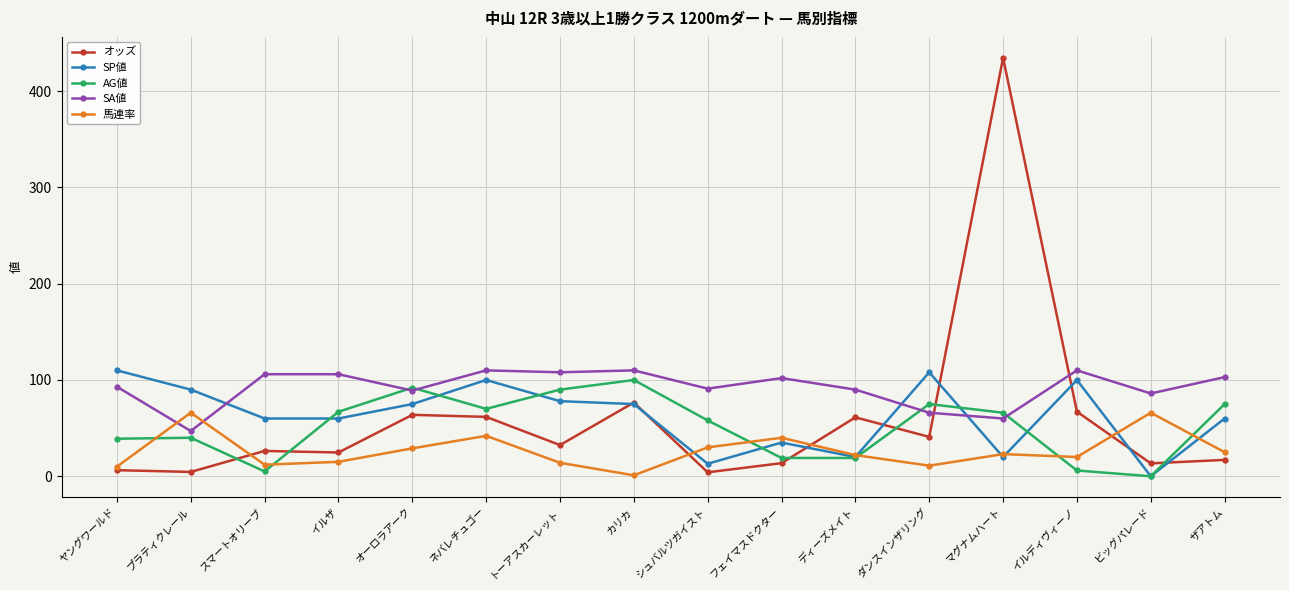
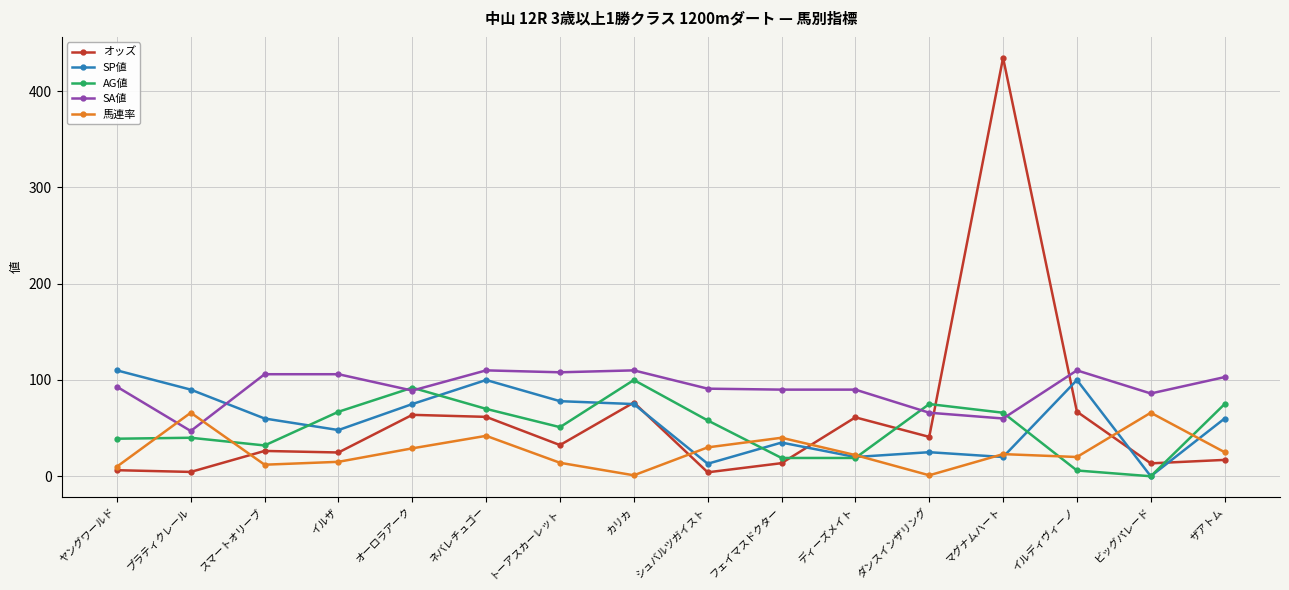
AG値, スマートオリーブ: 10 -> 30
SP値, イルザ: 60 -> 50
AG値, トーアスカーレット: 90 -> 50
SA値, フェイマスドクター: 100 -> 90
SP値, ダンスインザリング: 110 -> 30
馬連率, ダンスインザリング: 10 -> 0
